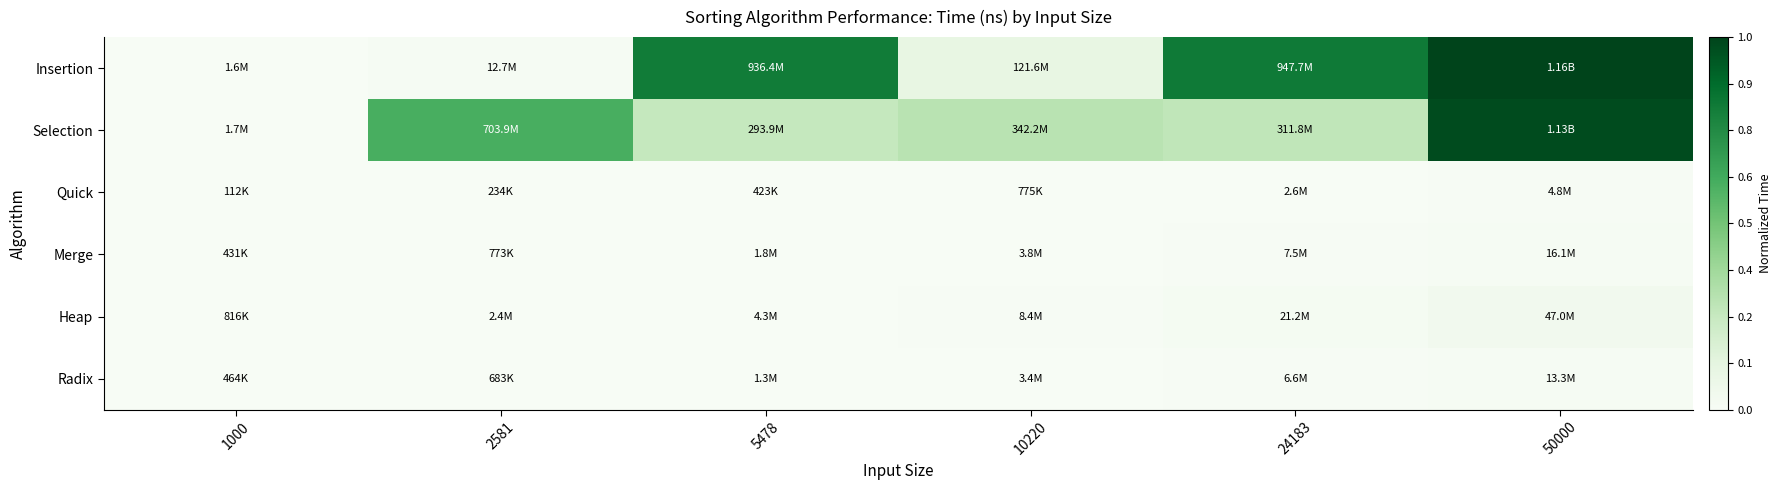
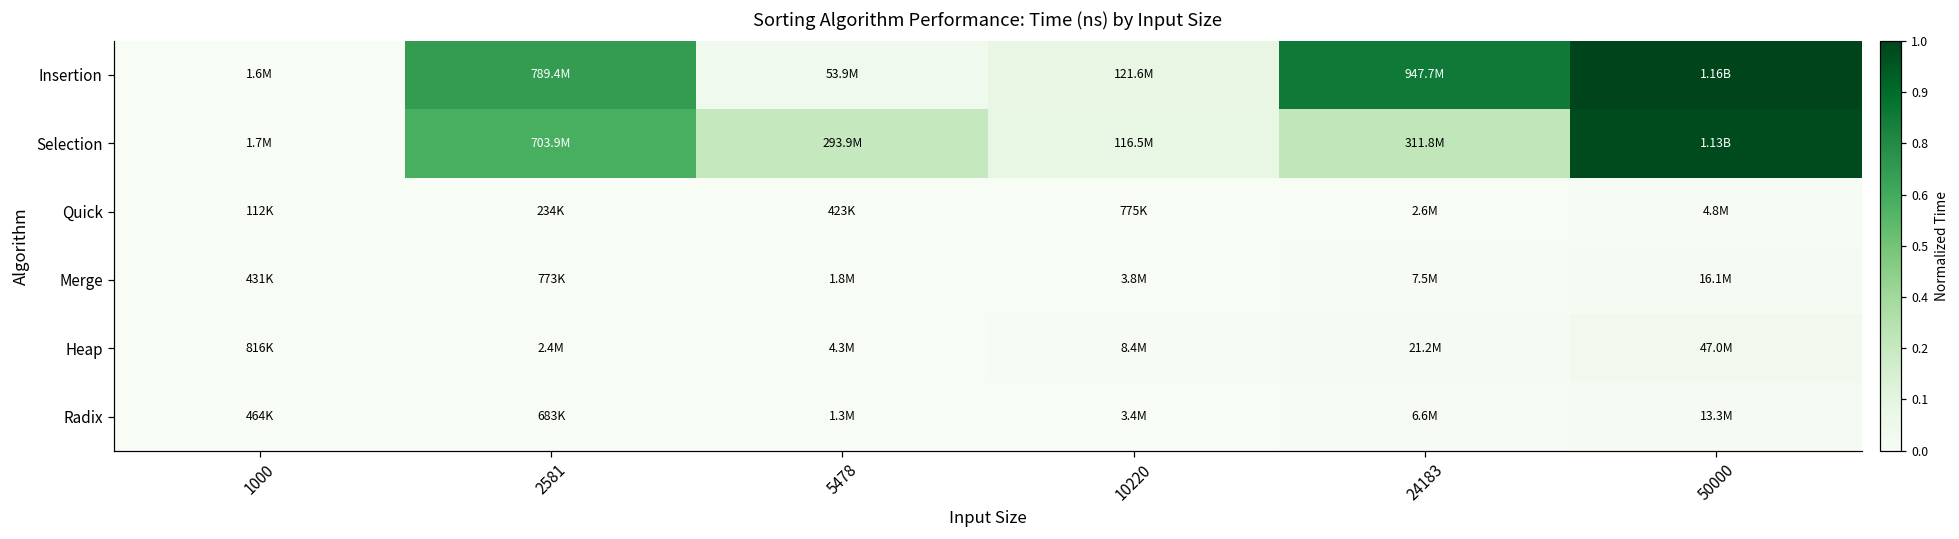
Insertion, 2581: 12.7M -> 789.4M
Insertion, 5478: 936.4M -> 53.9M
Selection, 10220: 342.2M -> 116.5M
